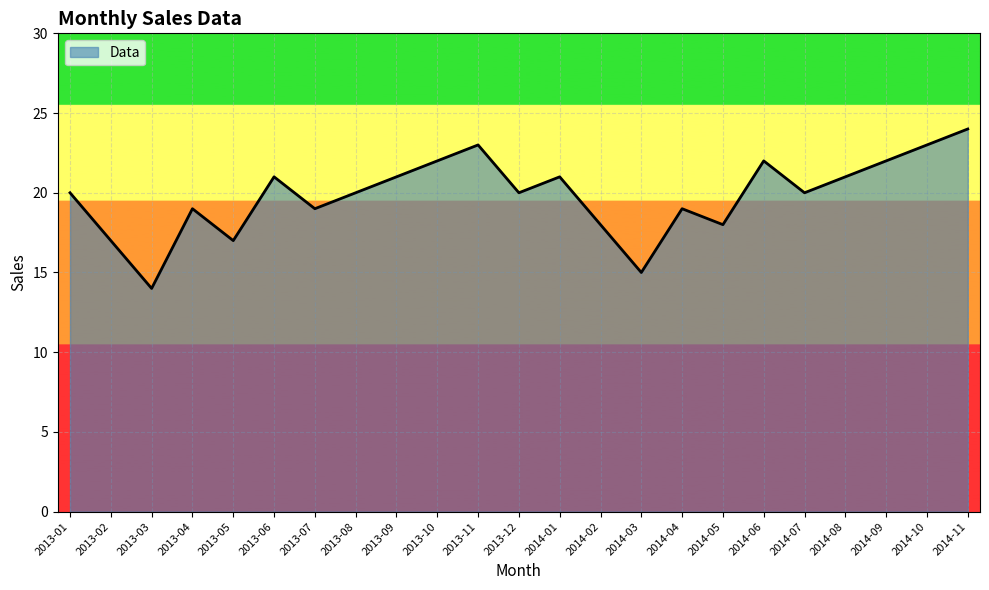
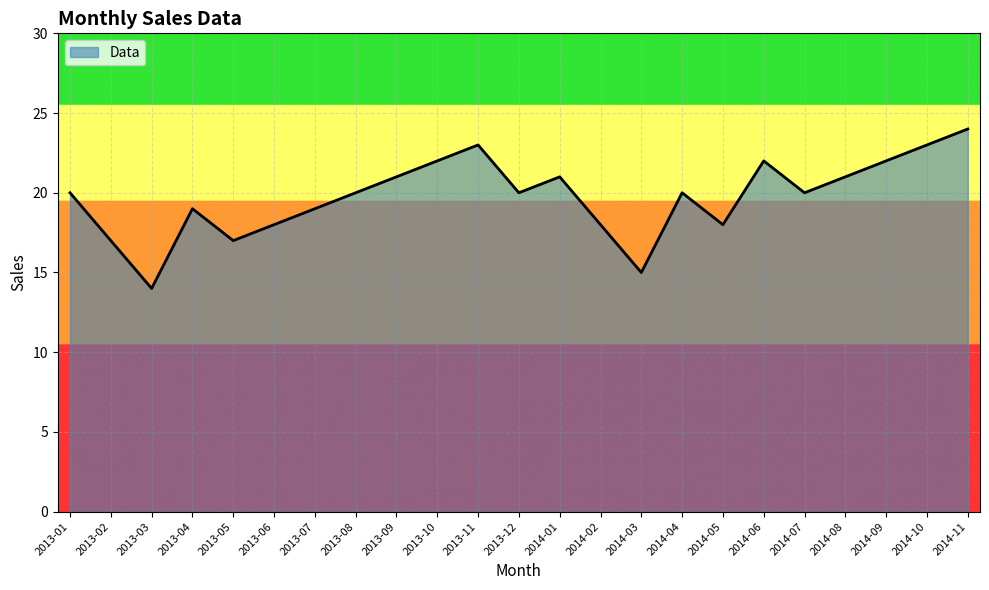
2013-06: 21 -> 18
2014-04: 19 -> 20
